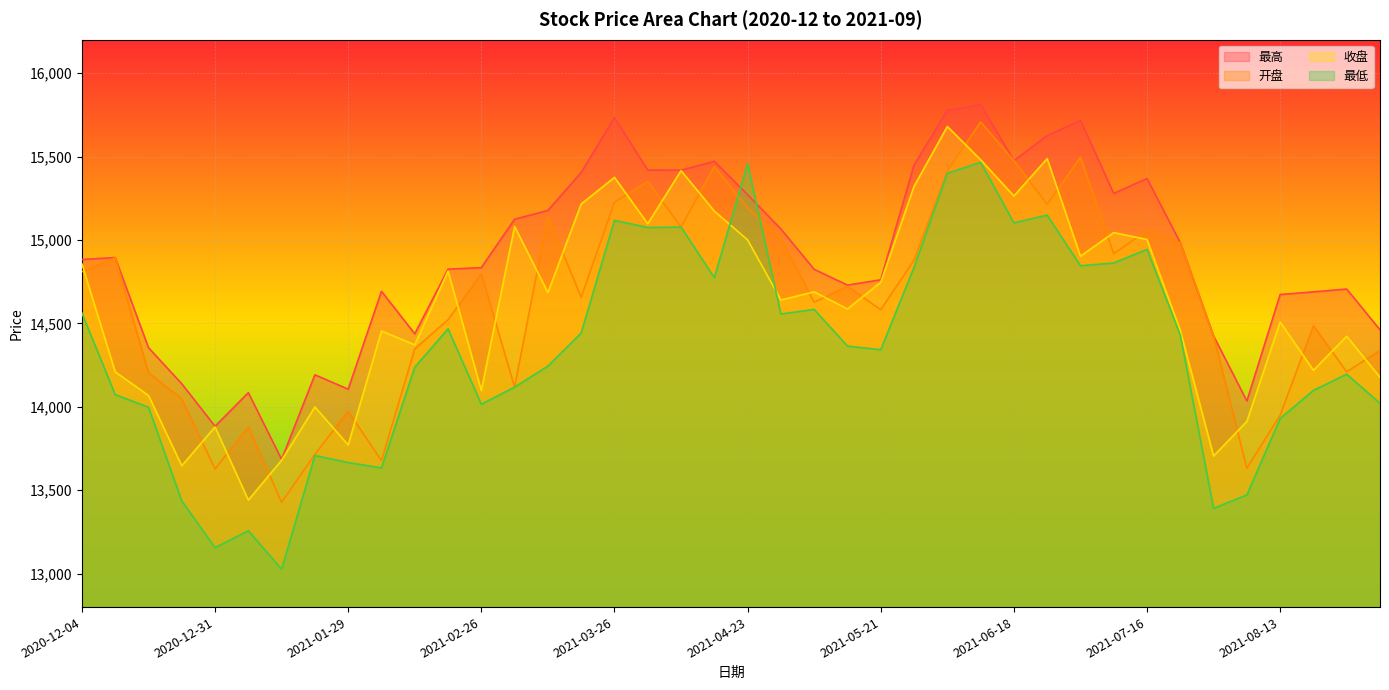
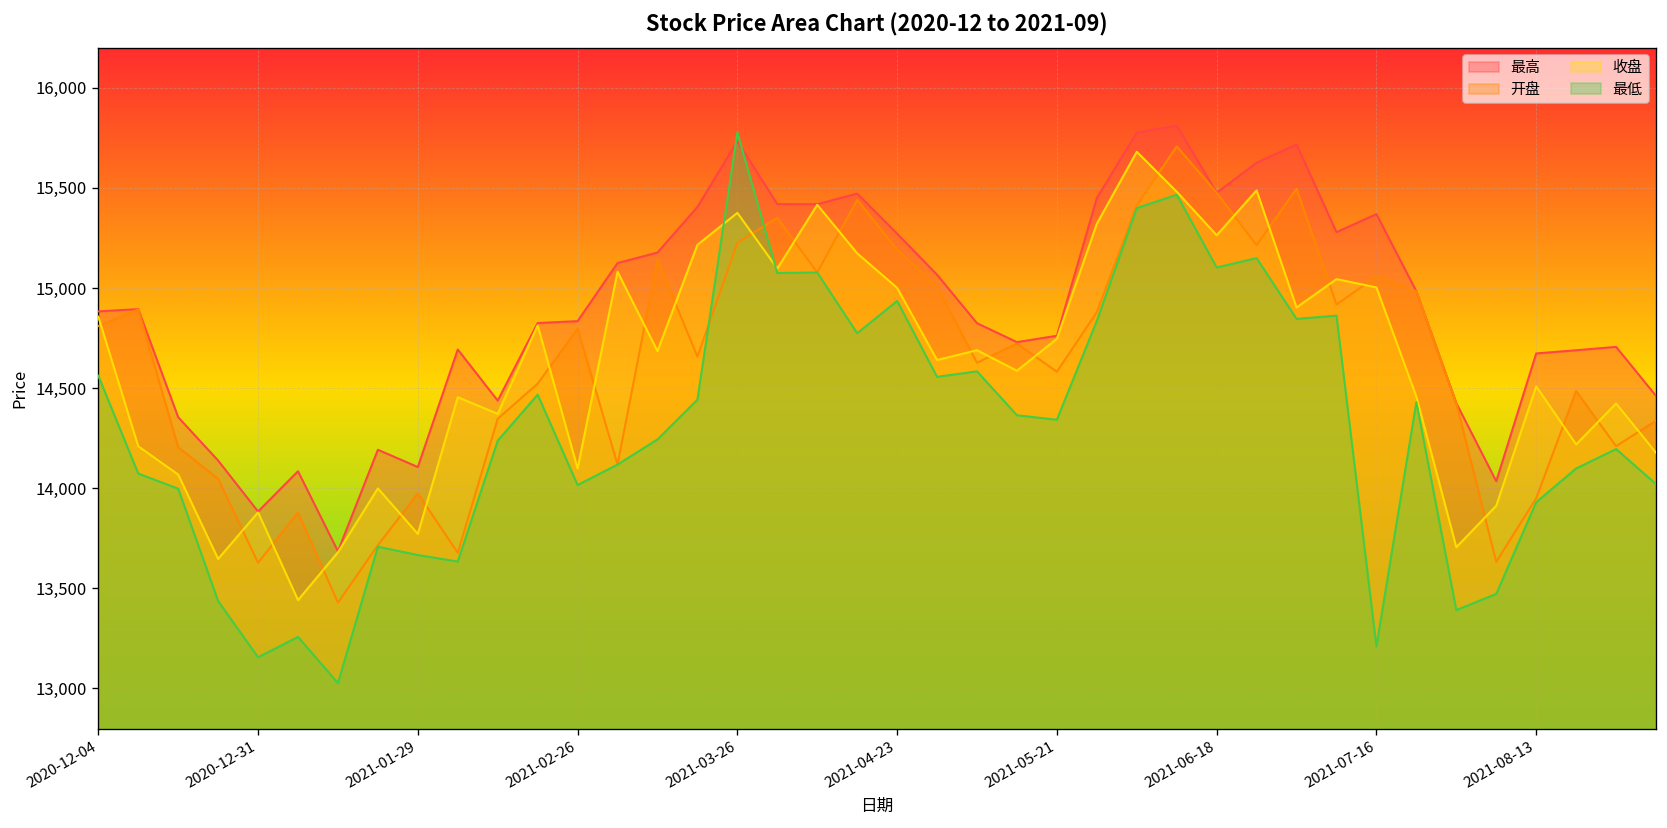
最低, 2021-03-26: 15,120 -> 15,780
最低, 2021-04-23: 15,460 -> 14,940
最低, 2021-07-16: 14,940 -> 13,210
